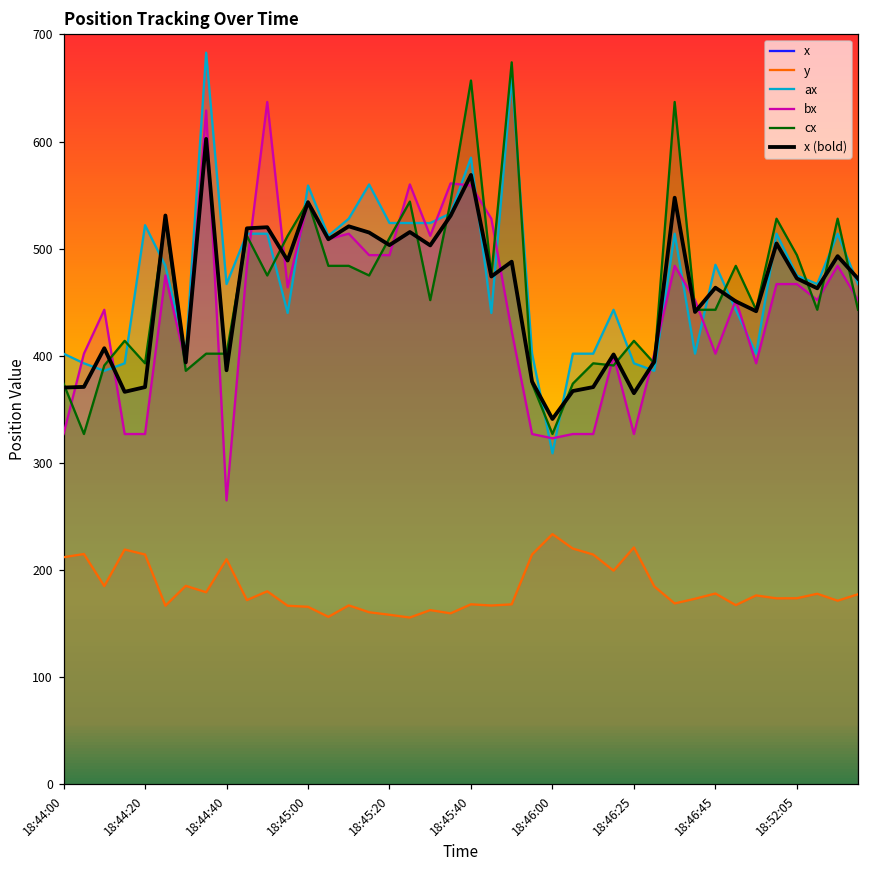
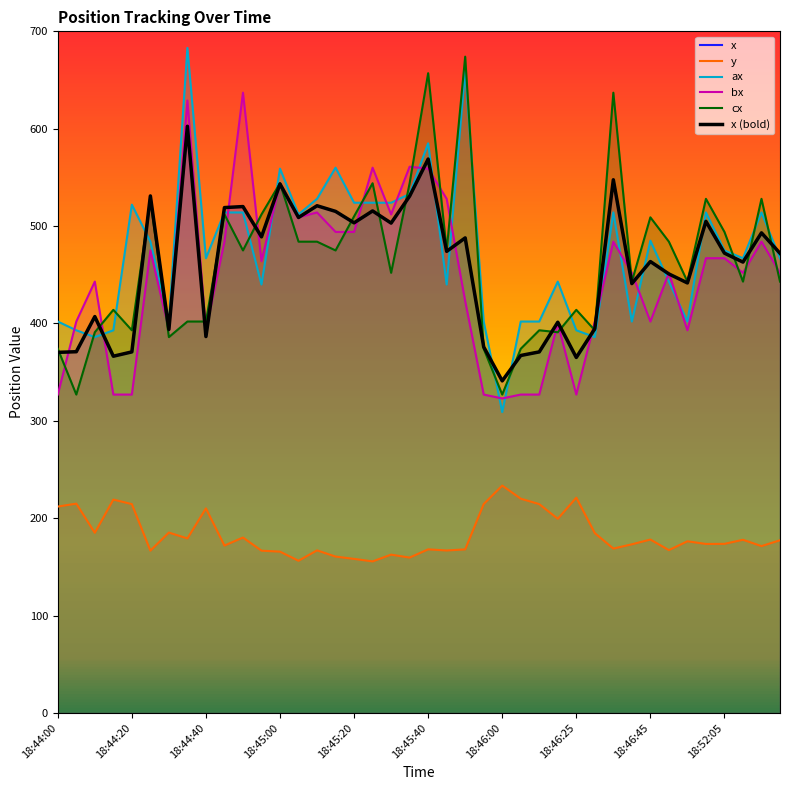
bx, 18:44:40: 270 -> 390
cx, 18:46:45: 440 -> 510
